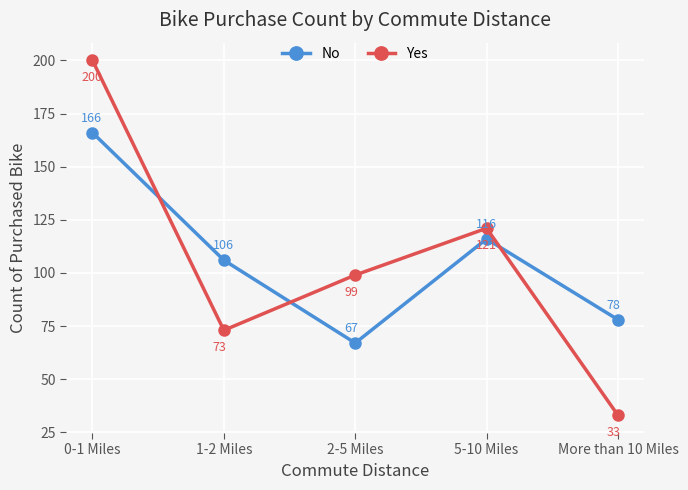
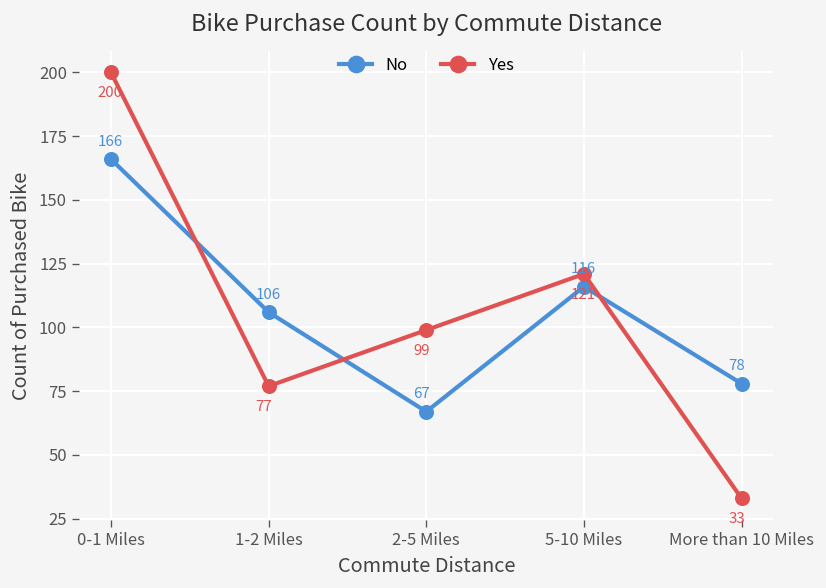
Yes, 1-2 Miles: 73 -> 77
